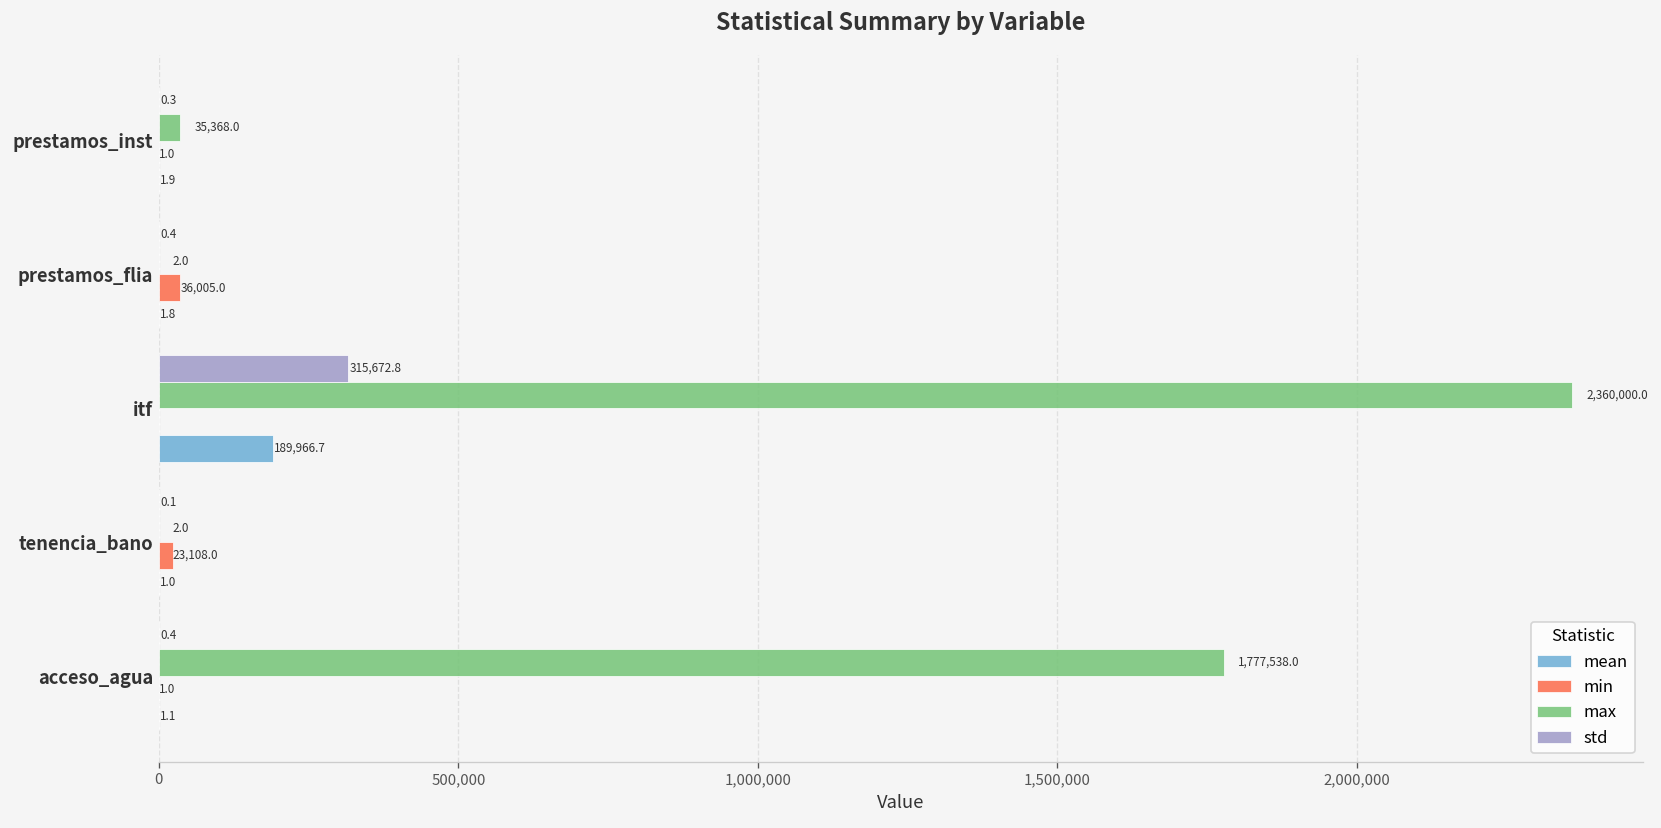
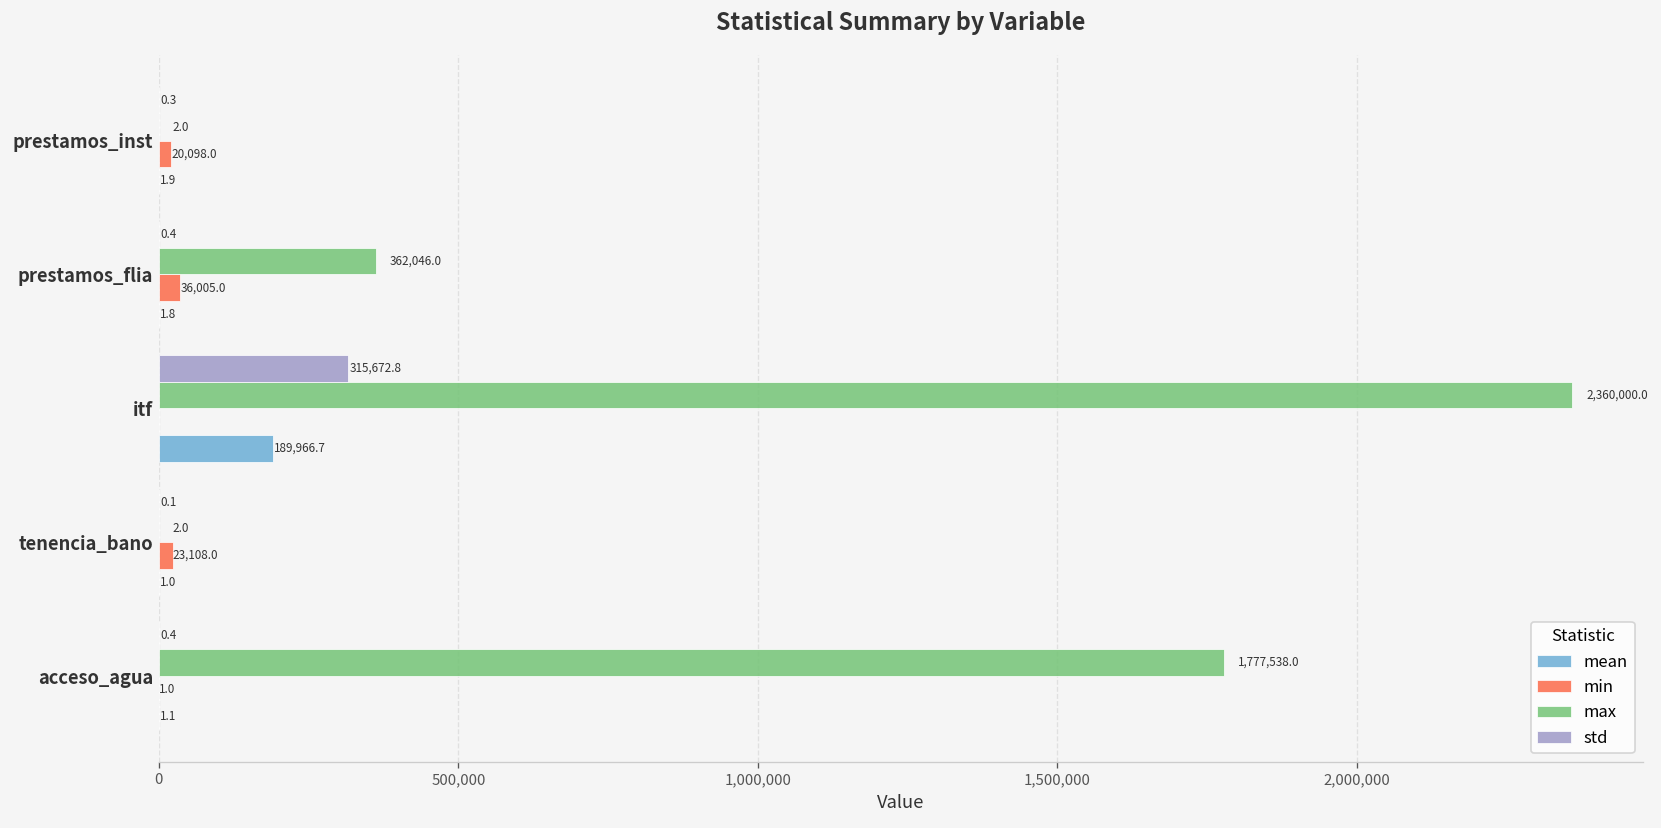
max, prestamos_inst: 35,368.0 -> 2.0
min, prestamos_inst: 1.0 -> 20,098.0
max, prestamos_flia: 2.0 -> 362,046.0
